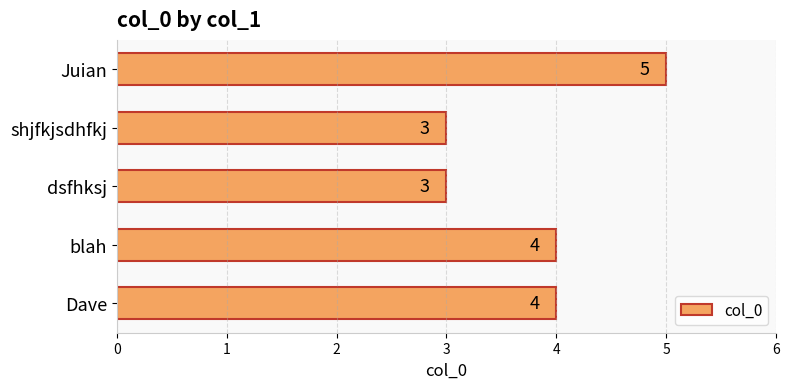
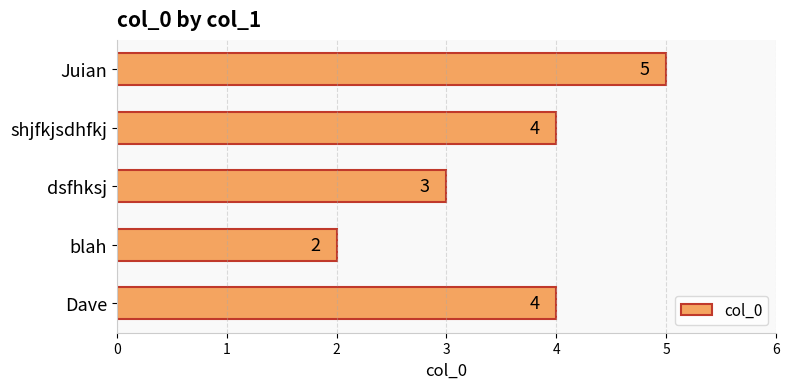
shjfkjsdhfkj: 3 -> 4
blah: 4 -> 2
